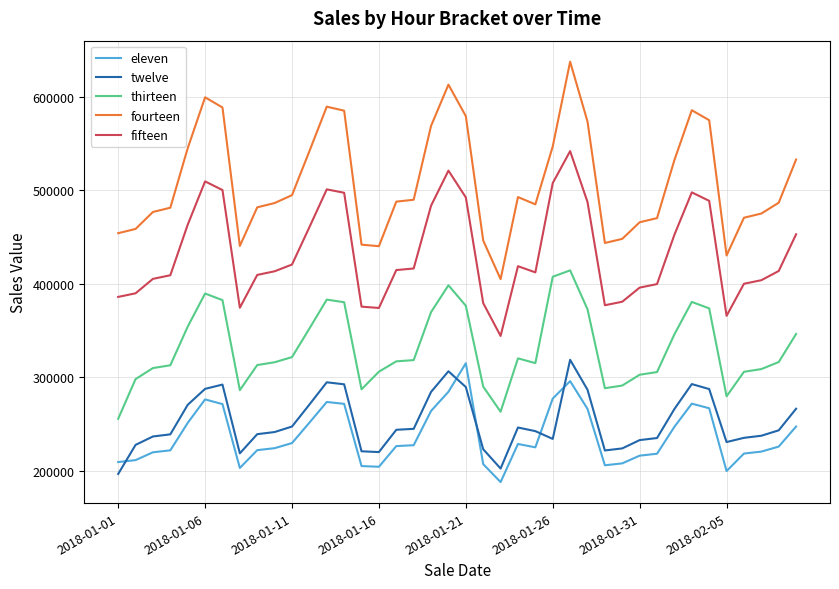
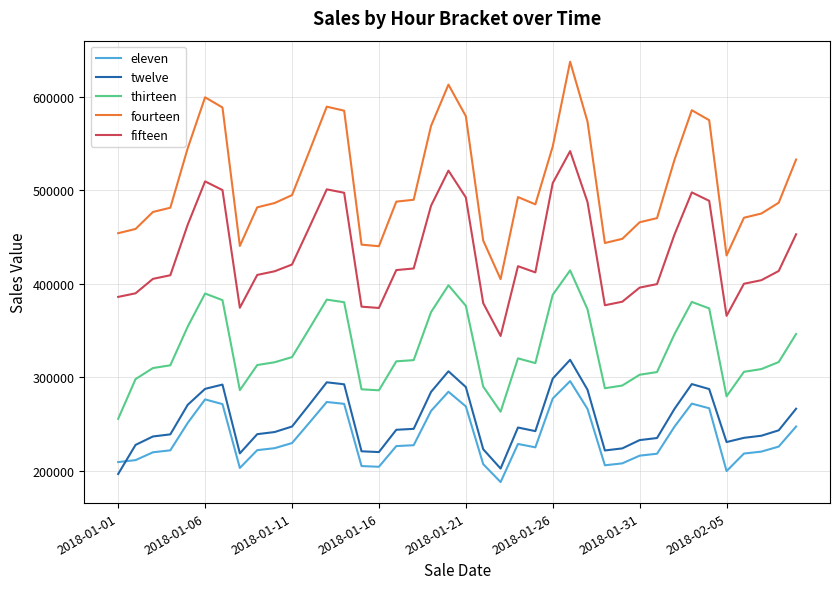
thirteen, 2018-01-16: 310000 -> 290000
eleven, 2018-01-21: 320000 -> 270000
twelve, 2018-01-26: 230000 -> 300000
thirteen, 2018-01-26: 410000 -> 390000
